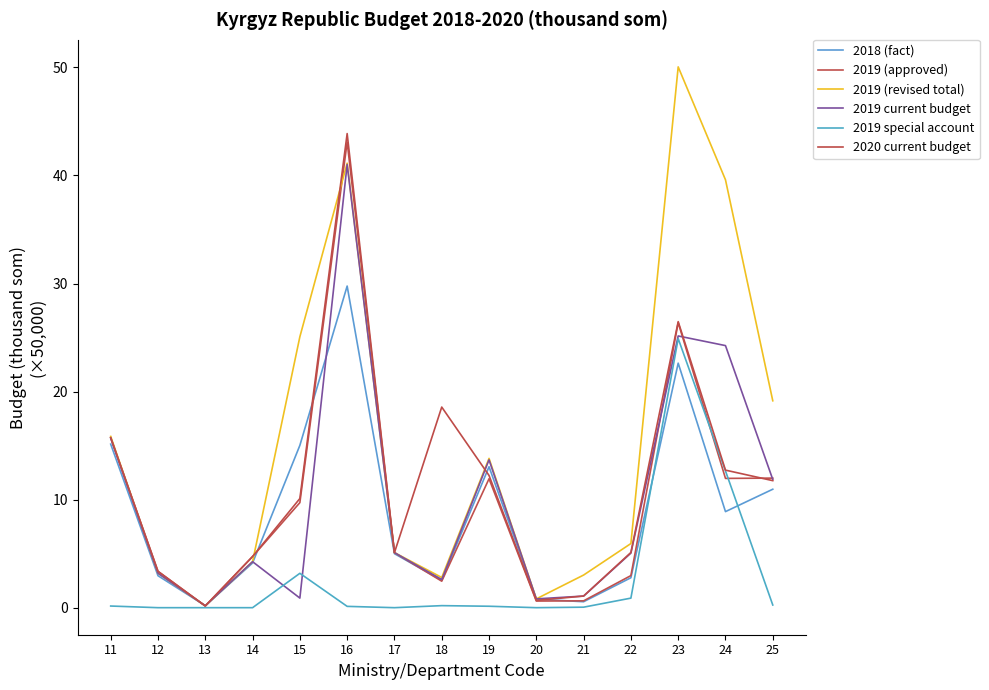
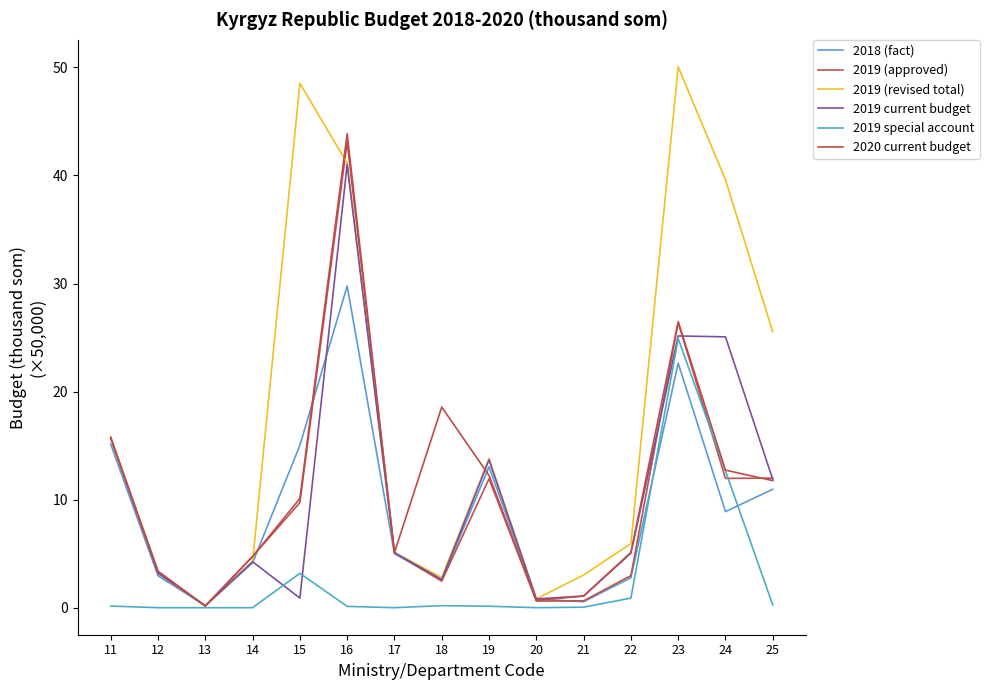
2019 (revised total), 15: 25.1 -> 48.5
2019 current budget, 24: 24.3 -> 25.1
2019 (revised total), 25: 19.1 -> 25.5
